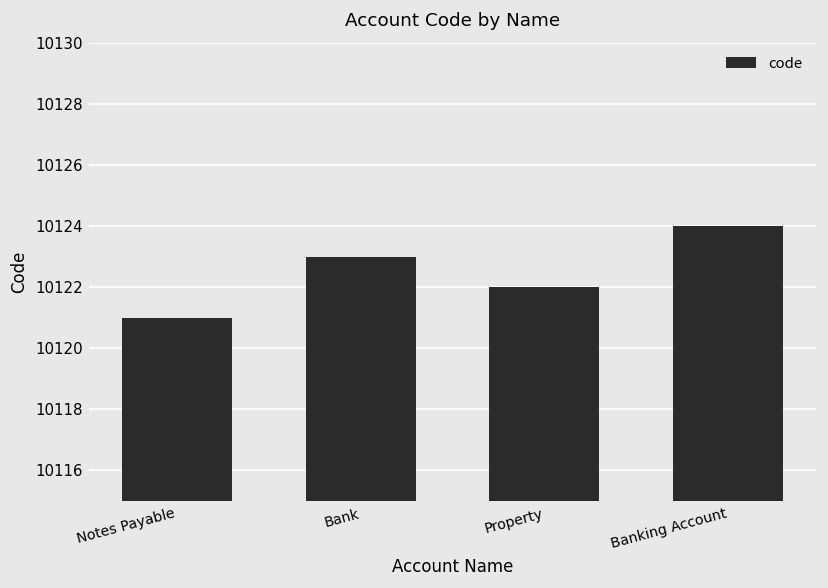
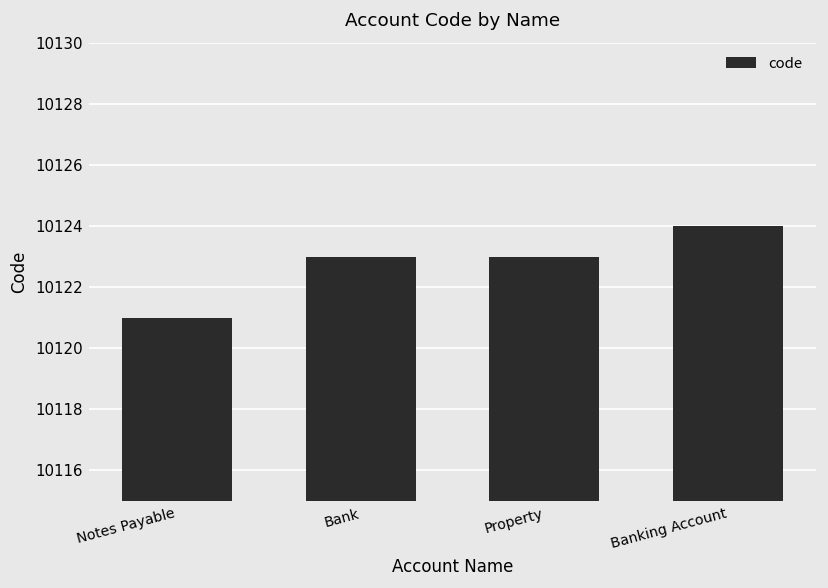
Property: 10122 -> 10123
